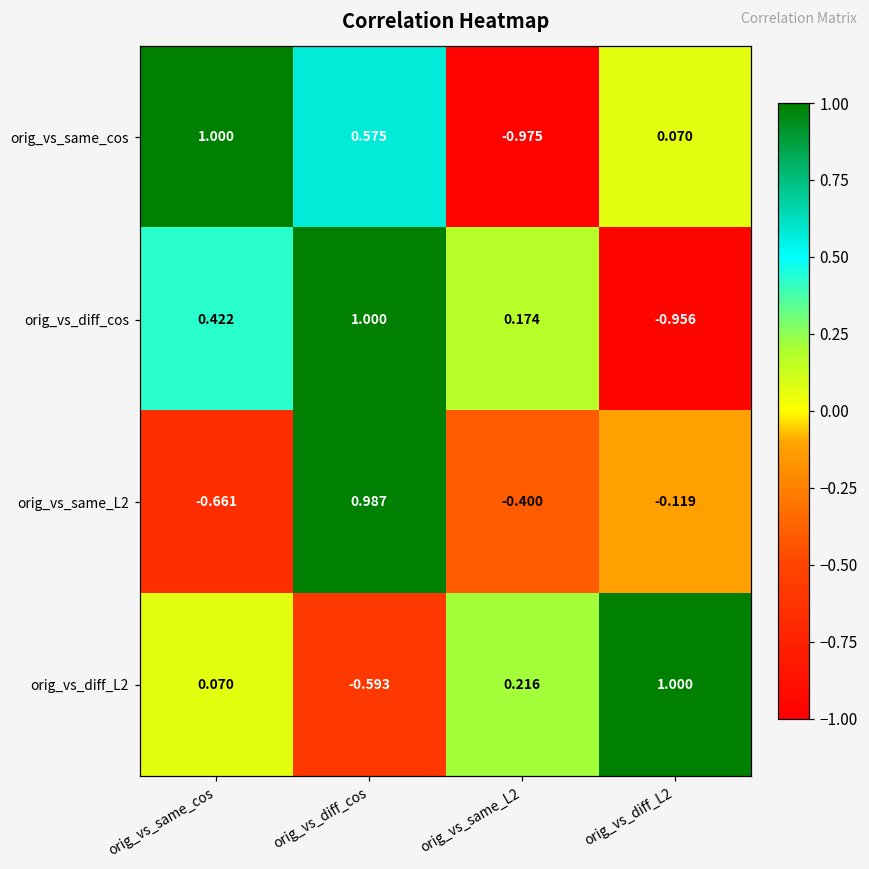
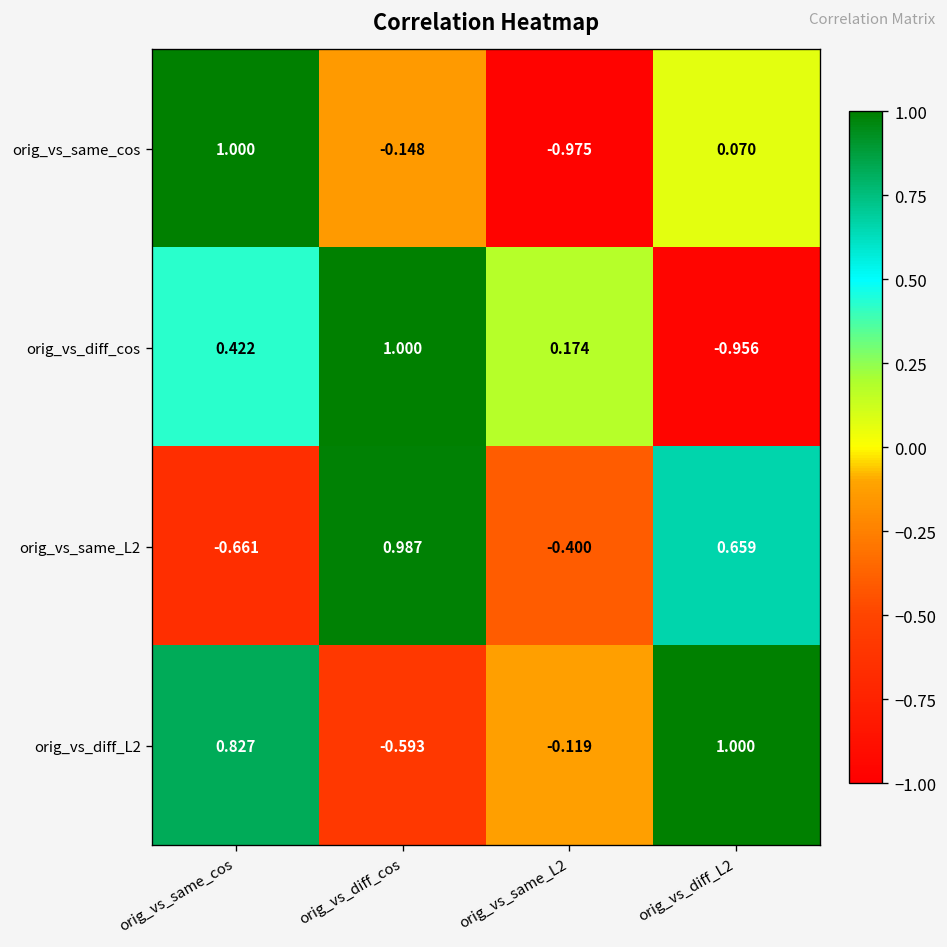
orig_vs_same_cos, orig_vs_diff_cos: 0.575 -> -0.148
orig_vs_same_L2, orig_vs_diff_L2: -0.119 -> 0.659
orig_vs_diff_L2, orig_vs_same_cos: 0.070 -> 0.827
orig_vs_diff_L2, orig_vs_same_L2: 0.216 -> -0.119
